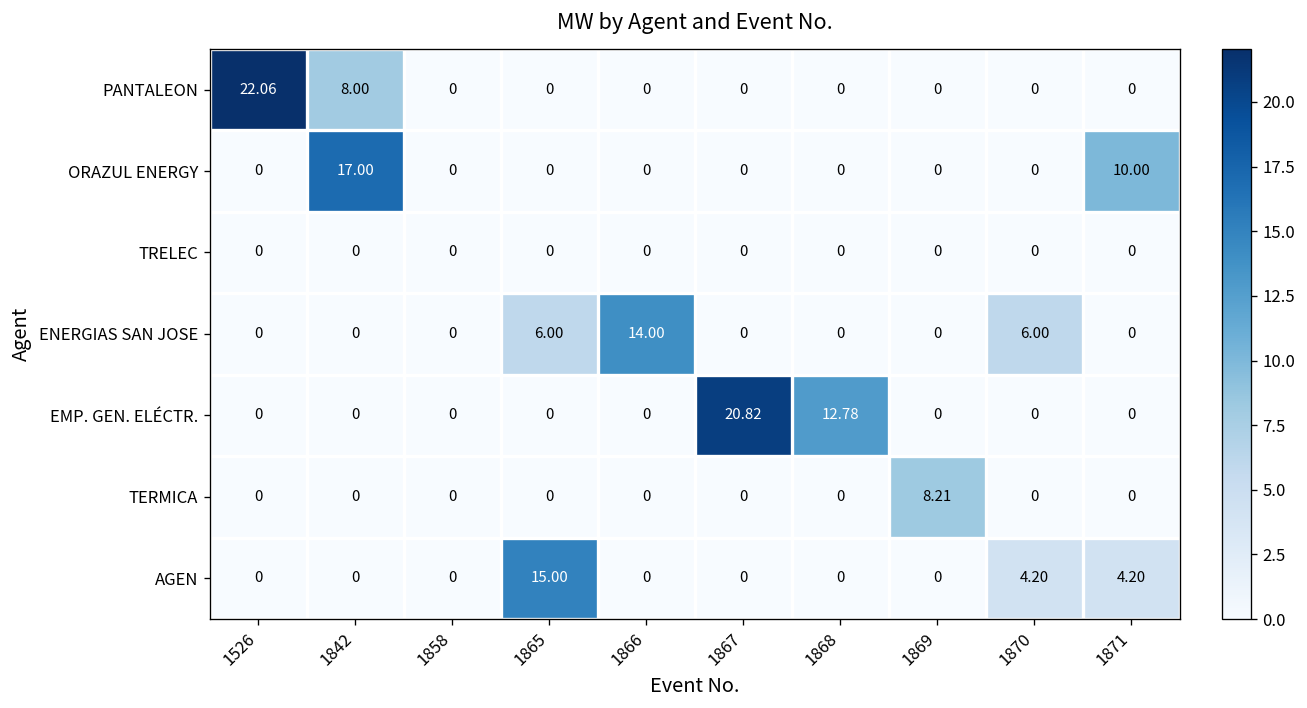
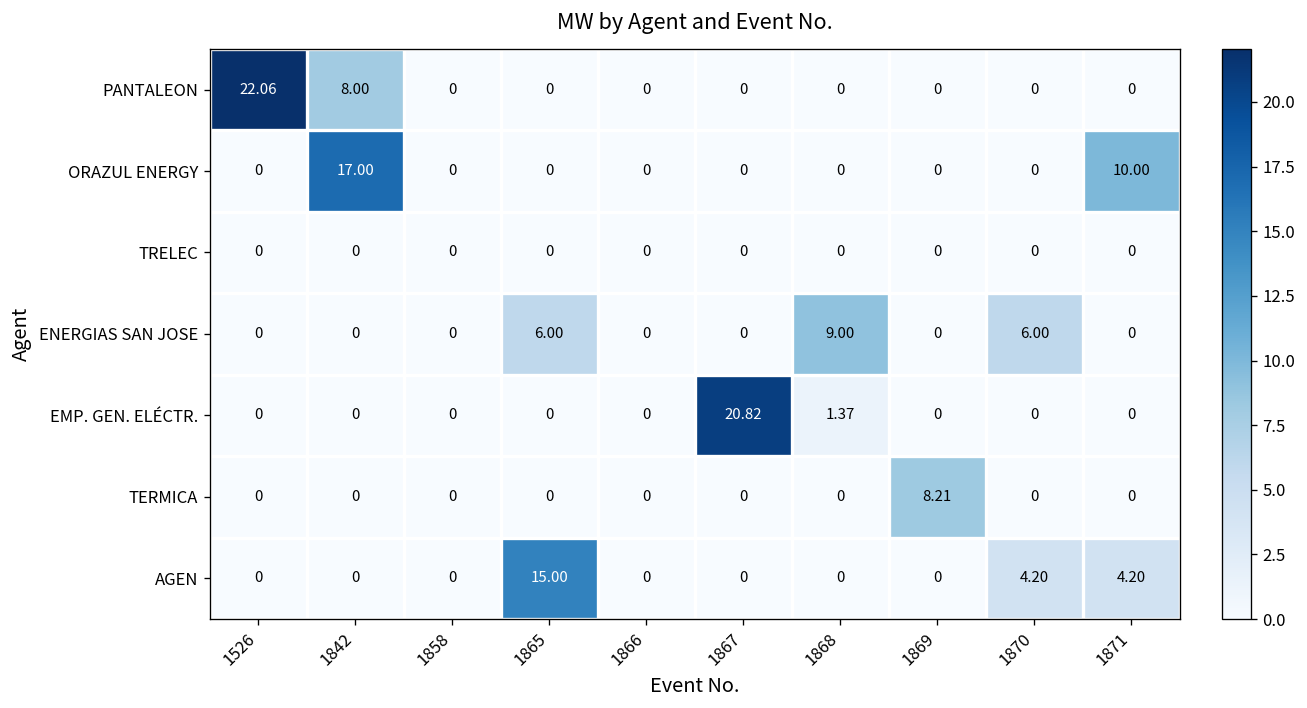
ENERGIAS SAN JOSE, 1866: 14.00 -> 0
ENERGIAS SAN JOSE, 1868: 0 -> 9.00
EMP. GEN. ELÉCTR., 1868: 12.78 -> 1.37
